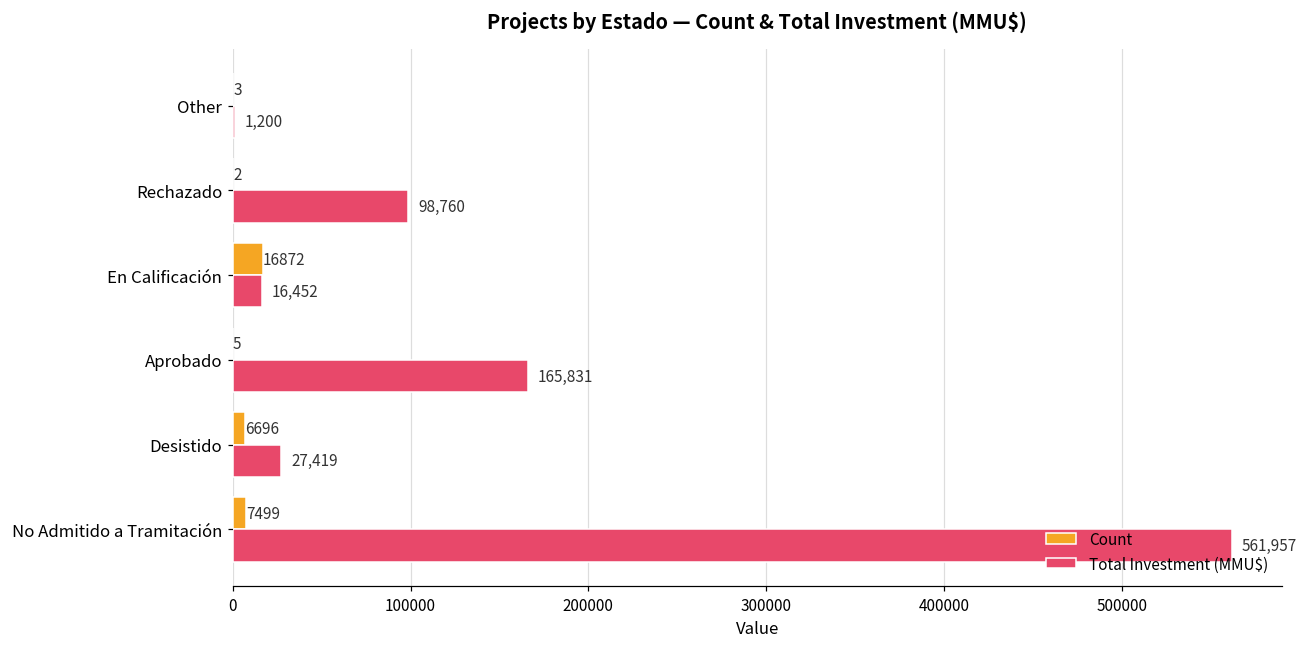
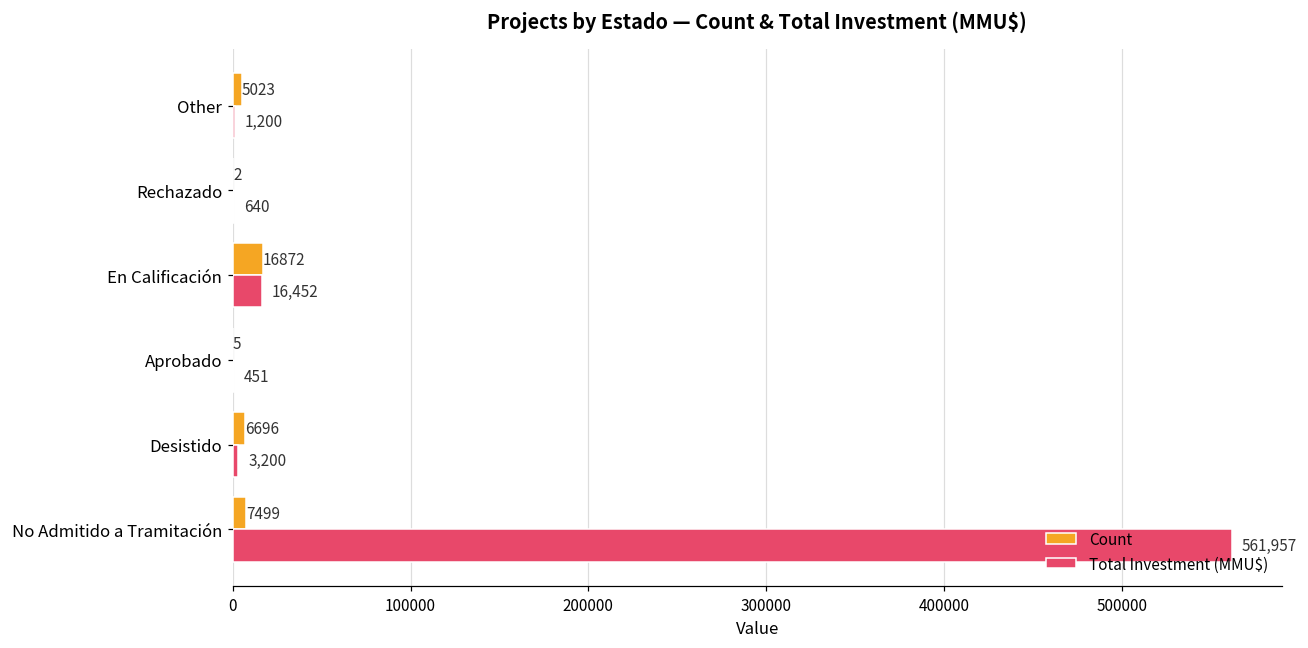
Count, Other: 3 -> 5023
Total Investment (MMU$), Rechazado: 98,760 -> 640
Total Investment (MMU$), Aprobado: 165,831 -> 451
Total Investment (MMU$), Desistido: 27,419 -> 3,200
